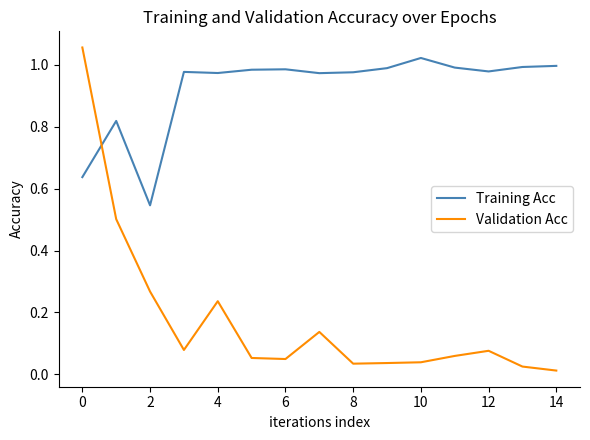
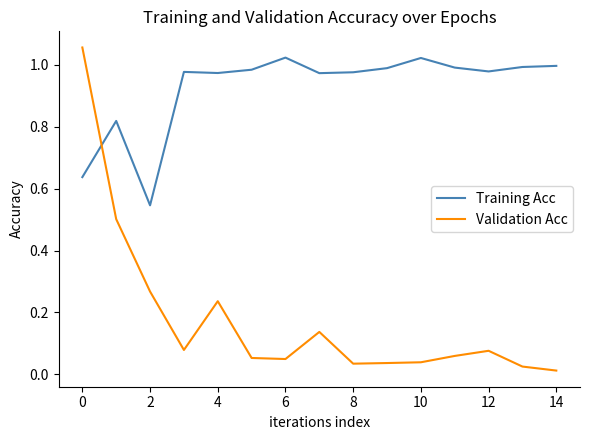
Training Acc, 6: 0.99 -> 1.02
